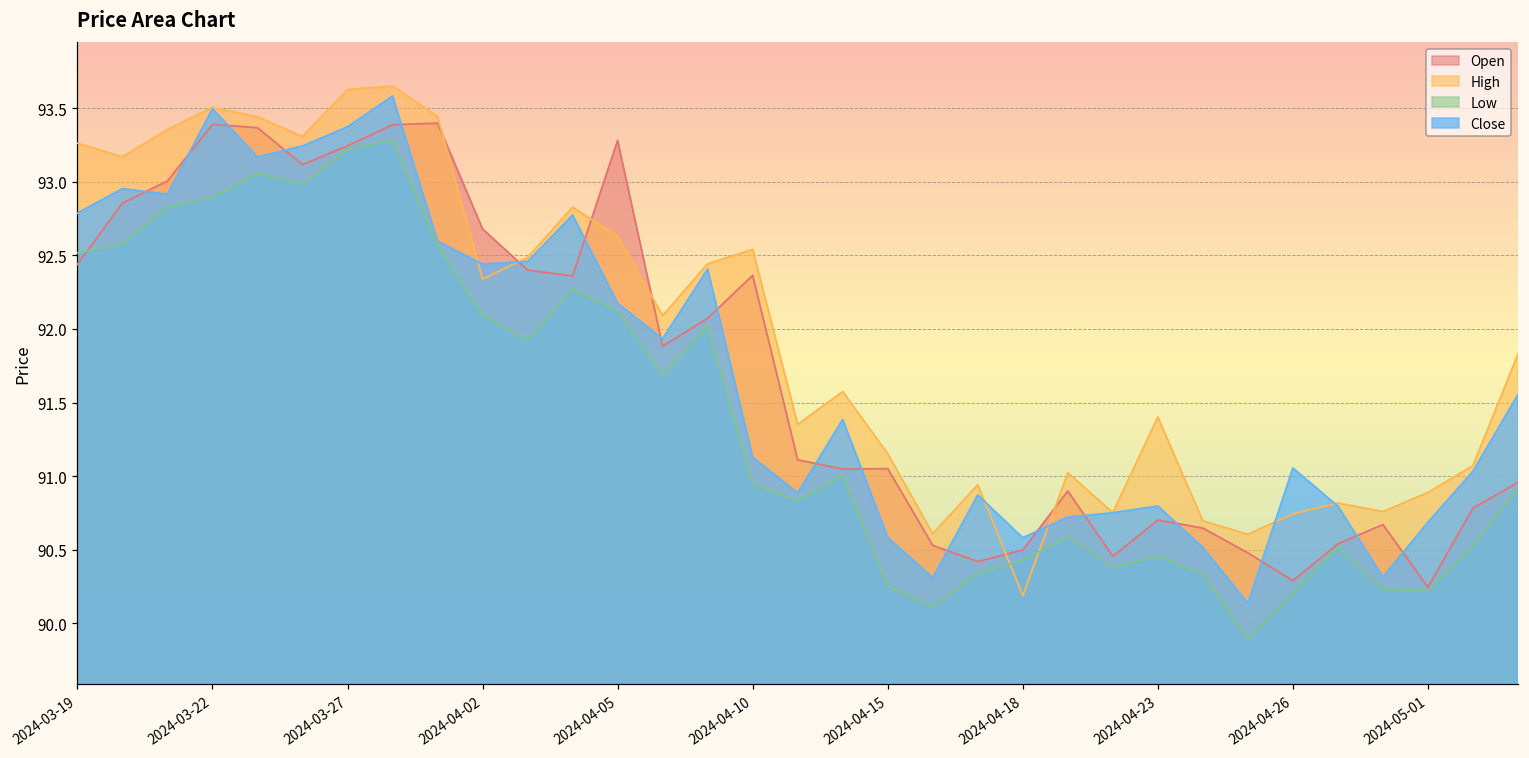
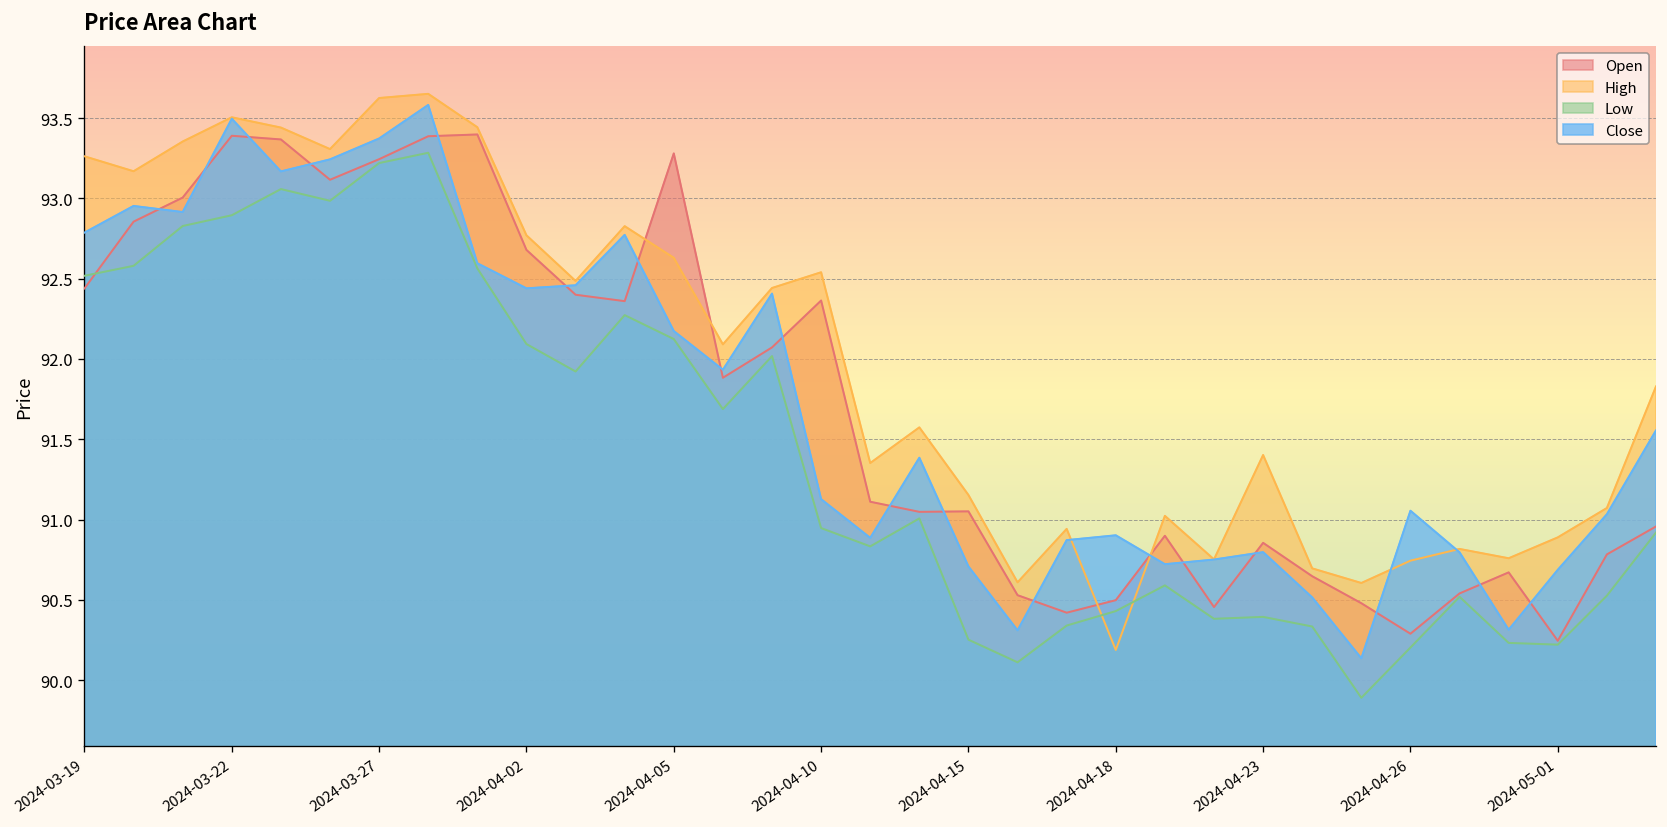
High, 2024-04-02: 92.34 -> 92.77
Close, 2024-04-15: 90.58 -> 90.71
Close, 2024-04-18: 90.58 -> 90.90
Open, 2024-04-23: 90.70 -> 90.86
Low, 2024-04-23: 90.46 -> 90.39
